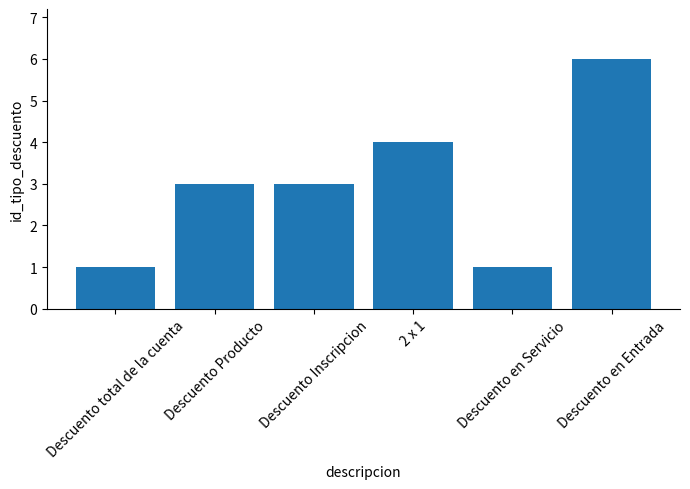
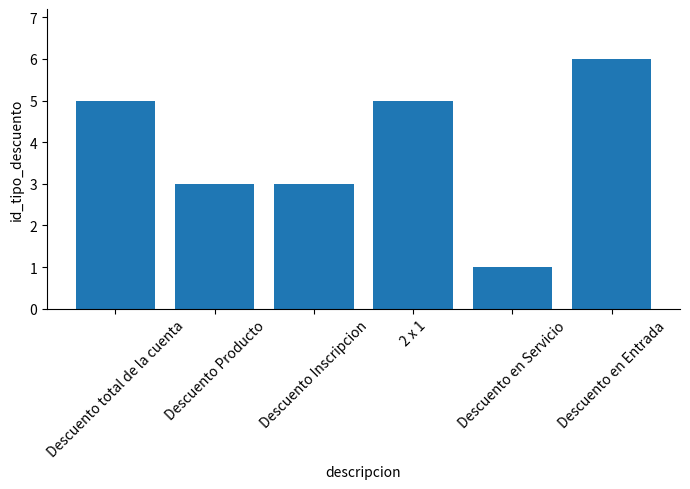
Descuento total de la cuenta: 1 -> 5
2 x 1: 4 -> 5
